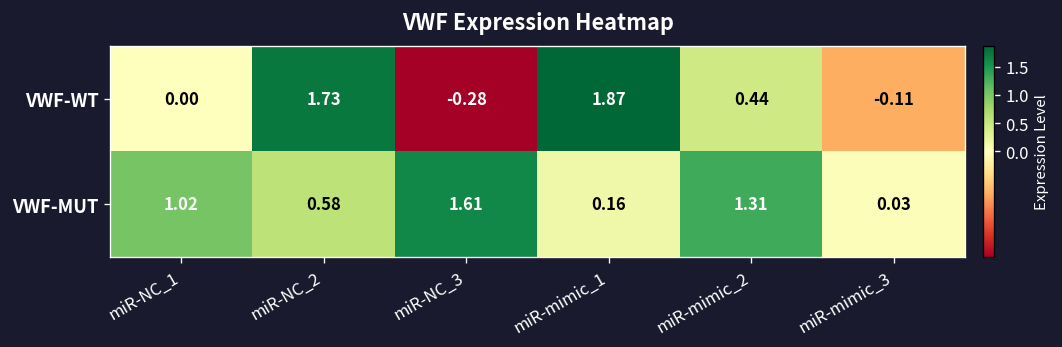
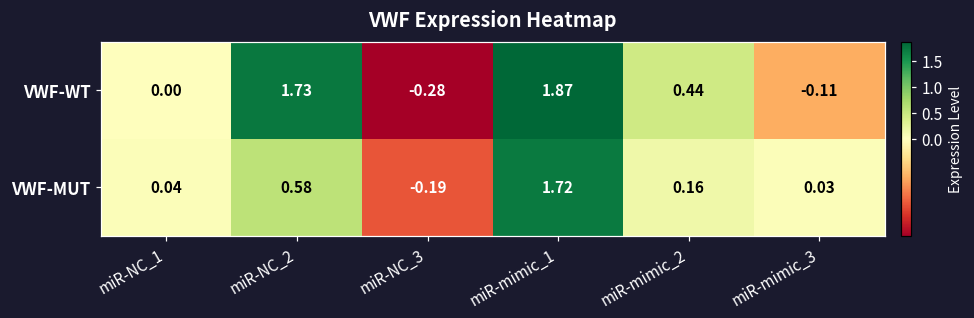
VWF-MUT, miR-NC_1: 1.02 -> 0.04
VWF-MUT, miR-NC_3: 1.61 -> -0.19
VWF-MUT, miR-mimic_1: 0.16 -> 1.72
VWF-MUT, miR-mimic_2: 1.31 -> 0.16
